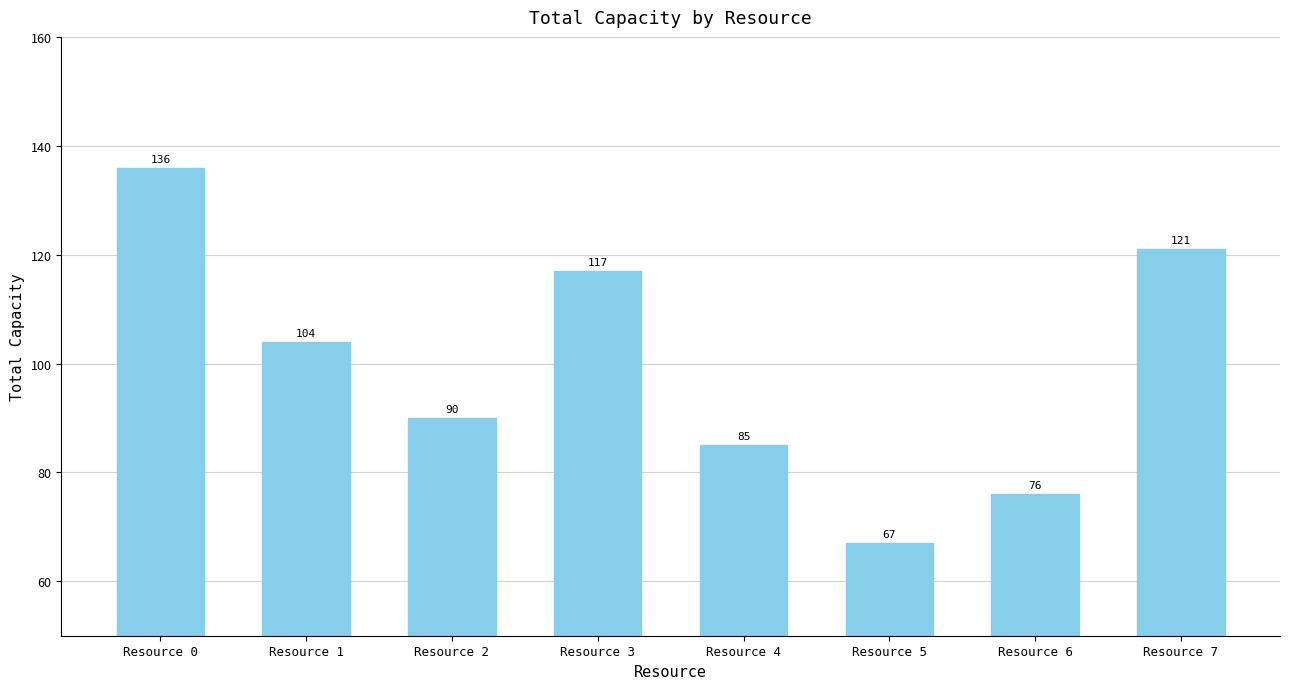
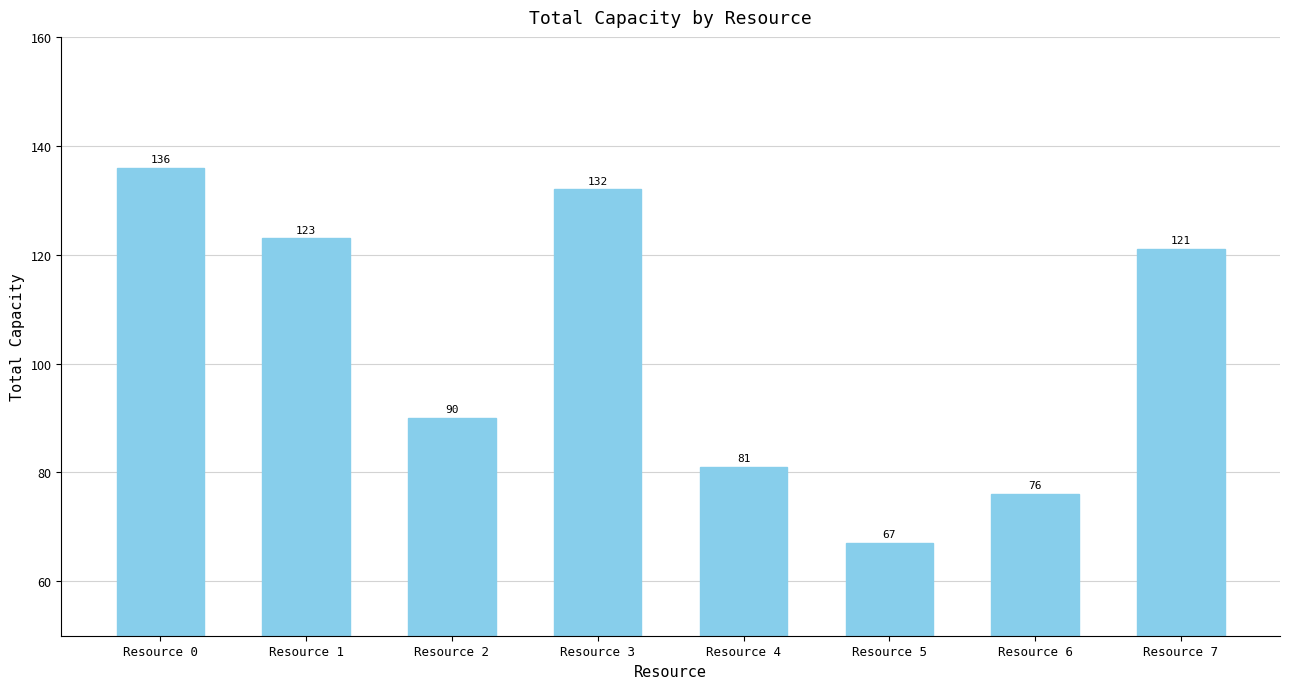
Resource 1: 104 -> 123
Resource 3: 117 -> 132
Resource 4: 85 -> 81
